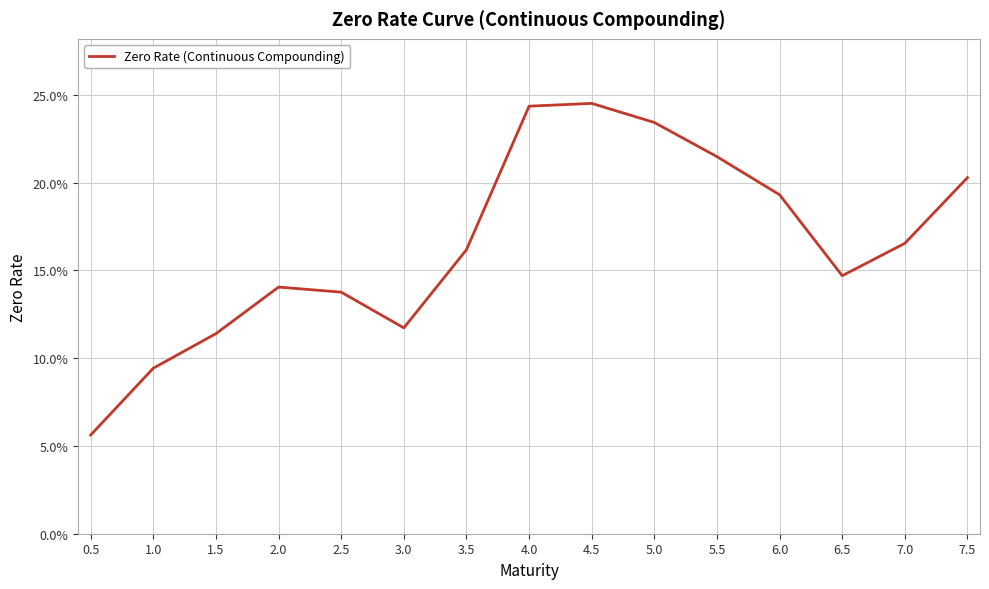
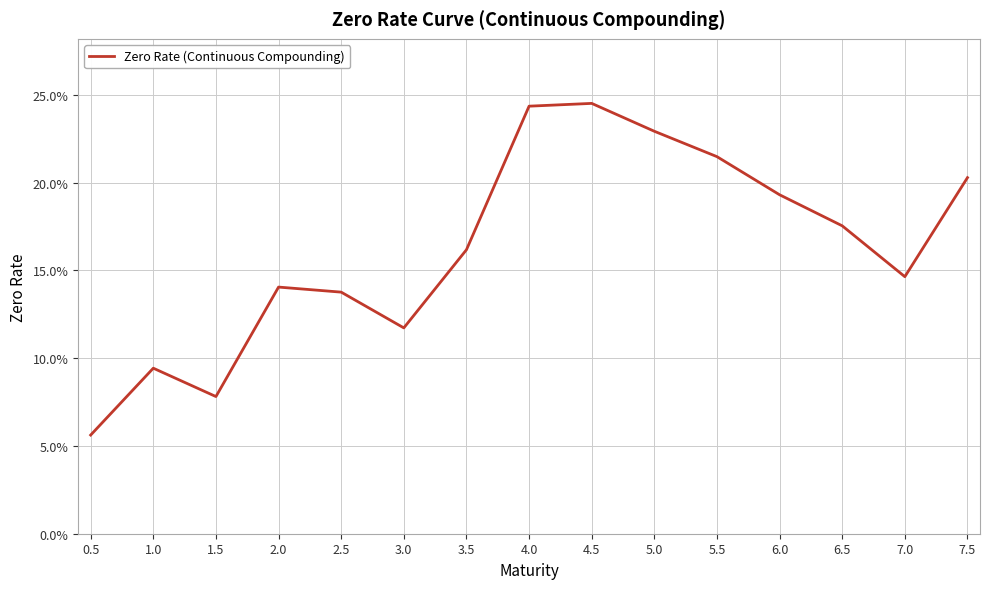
1.5: 11.4% -> 7.8%
5.0: 23.4% -> 22.9%
6.5: 14.7% -> 17.5%
7.0: 16.5% -> 14.6%
